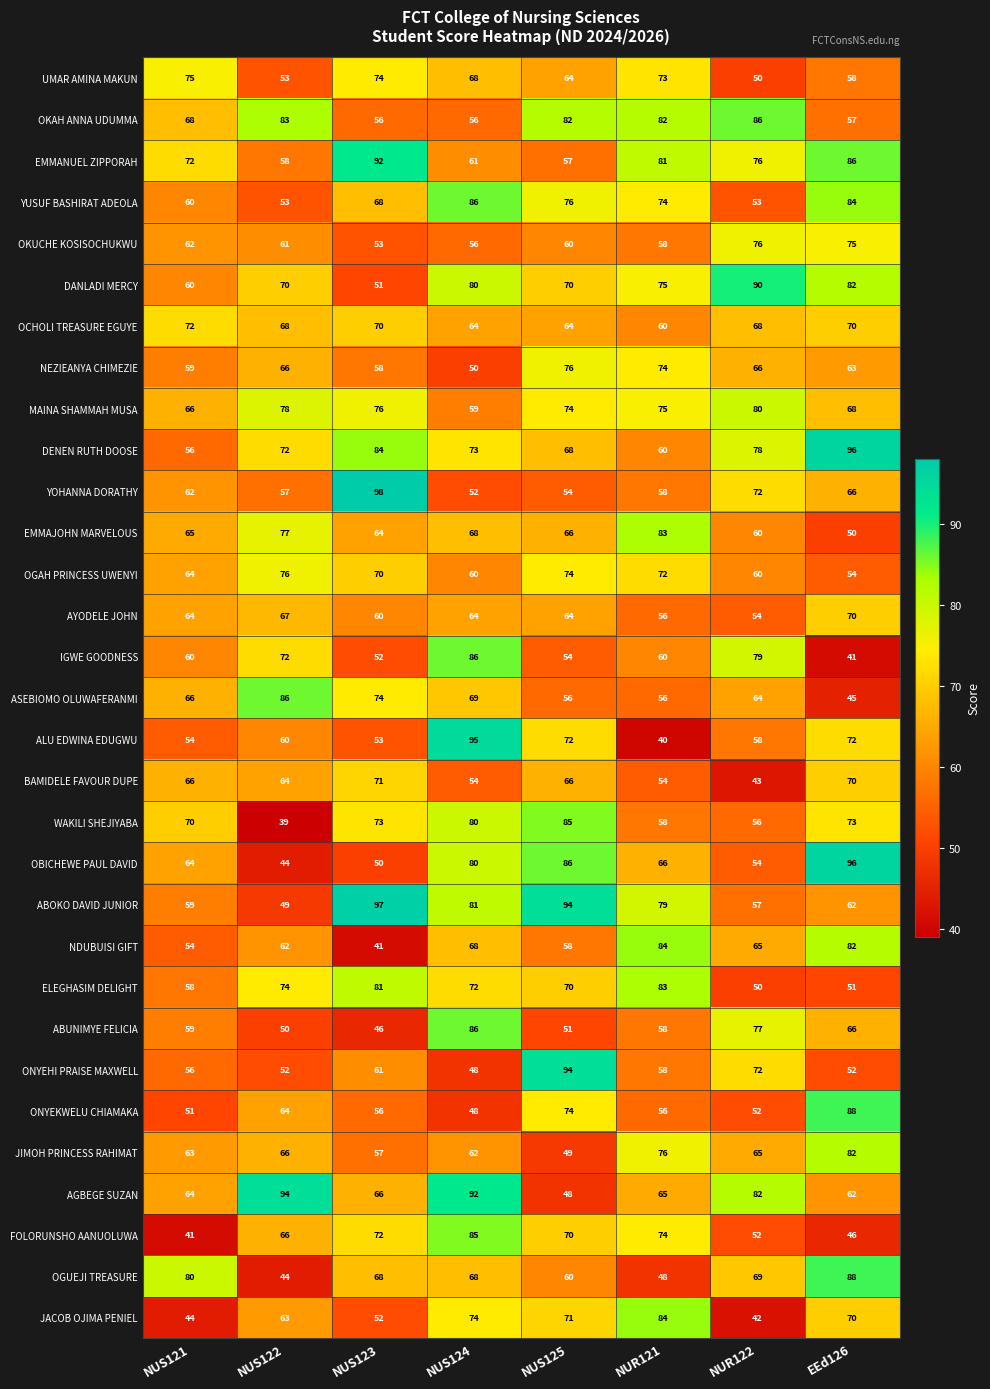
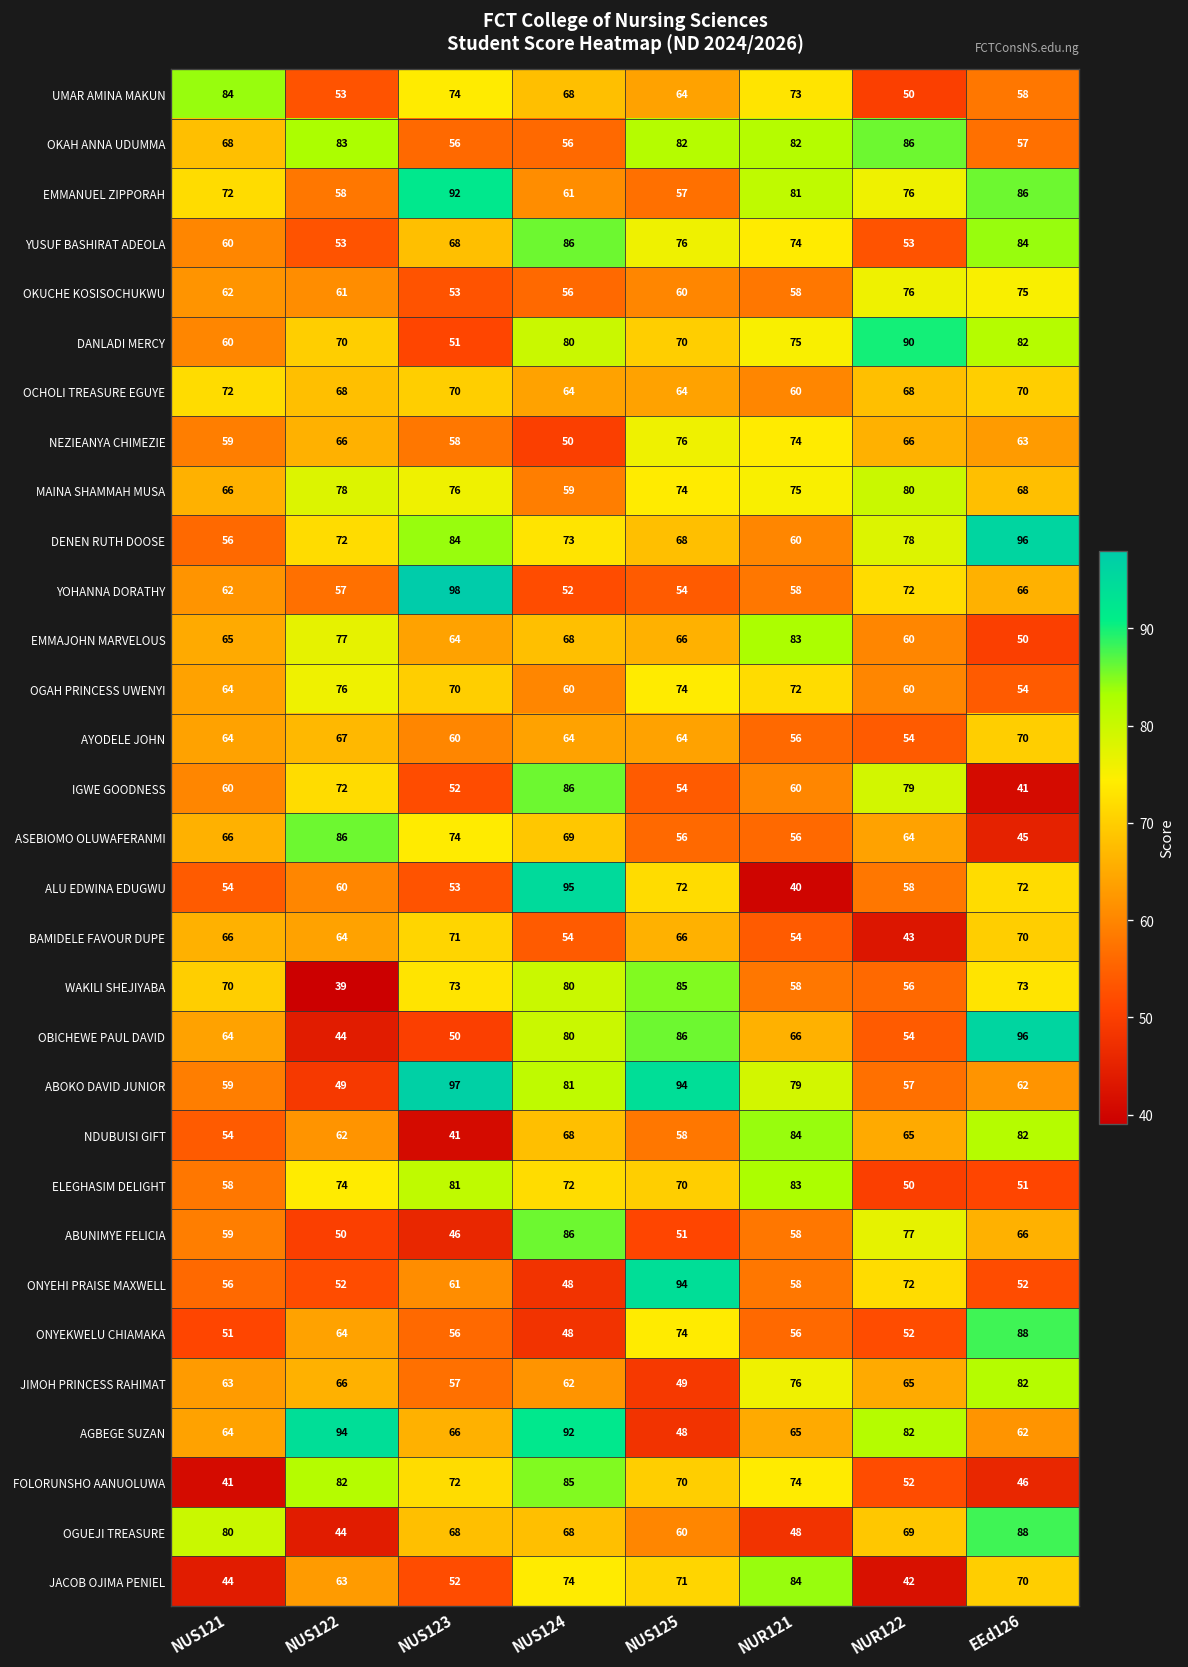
UMAR AMINA MAKUN, NUS121: 75 -> 84
FOLORUNSHO AANUOLUWA, NUS122: 66 -> 82
